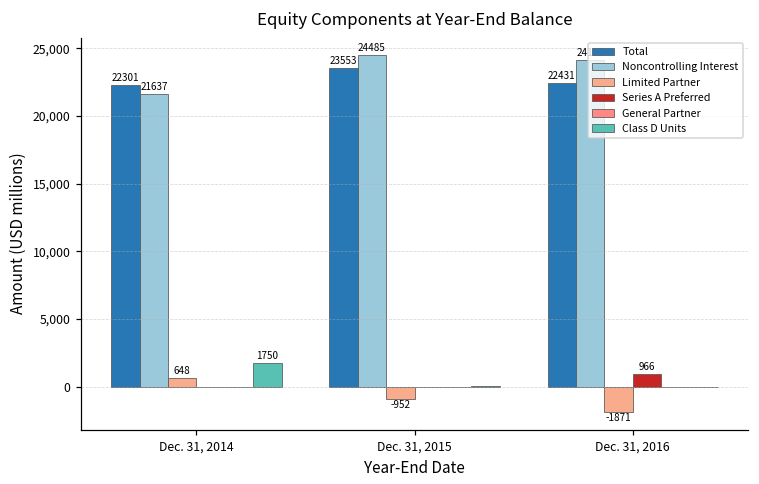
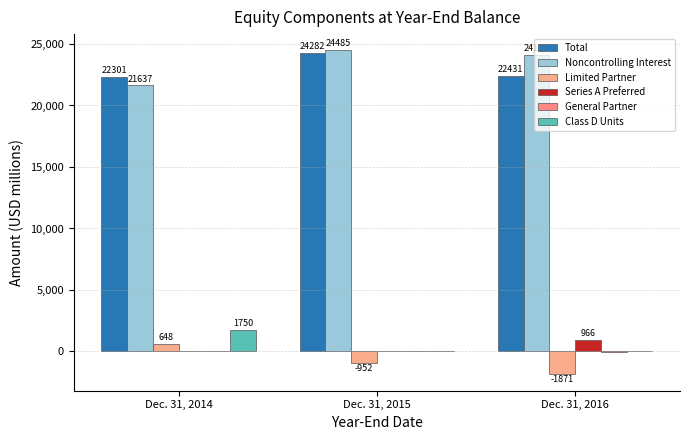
Total, Dec. 31, 2015: 23553 -> 24282
